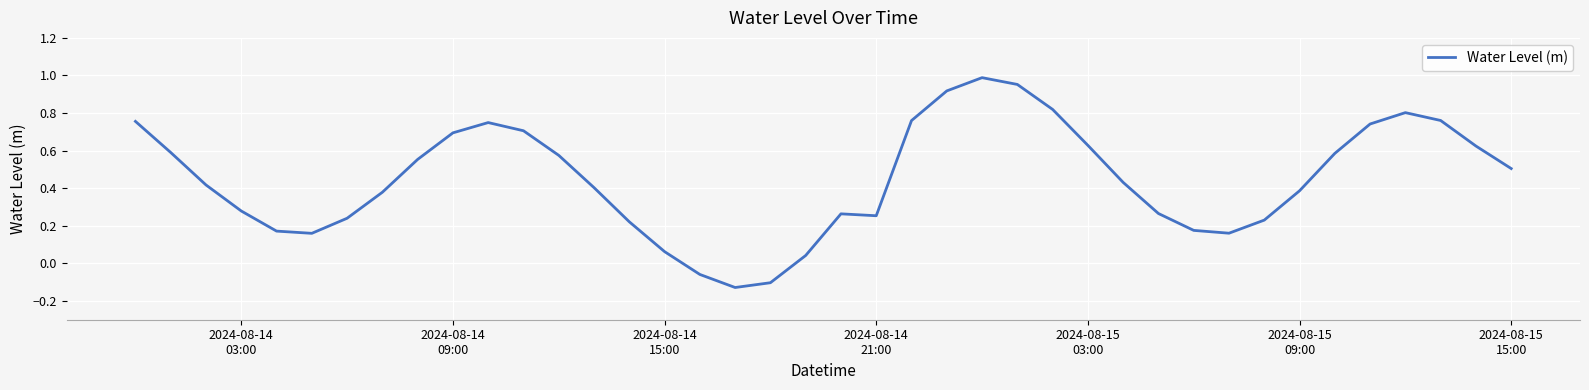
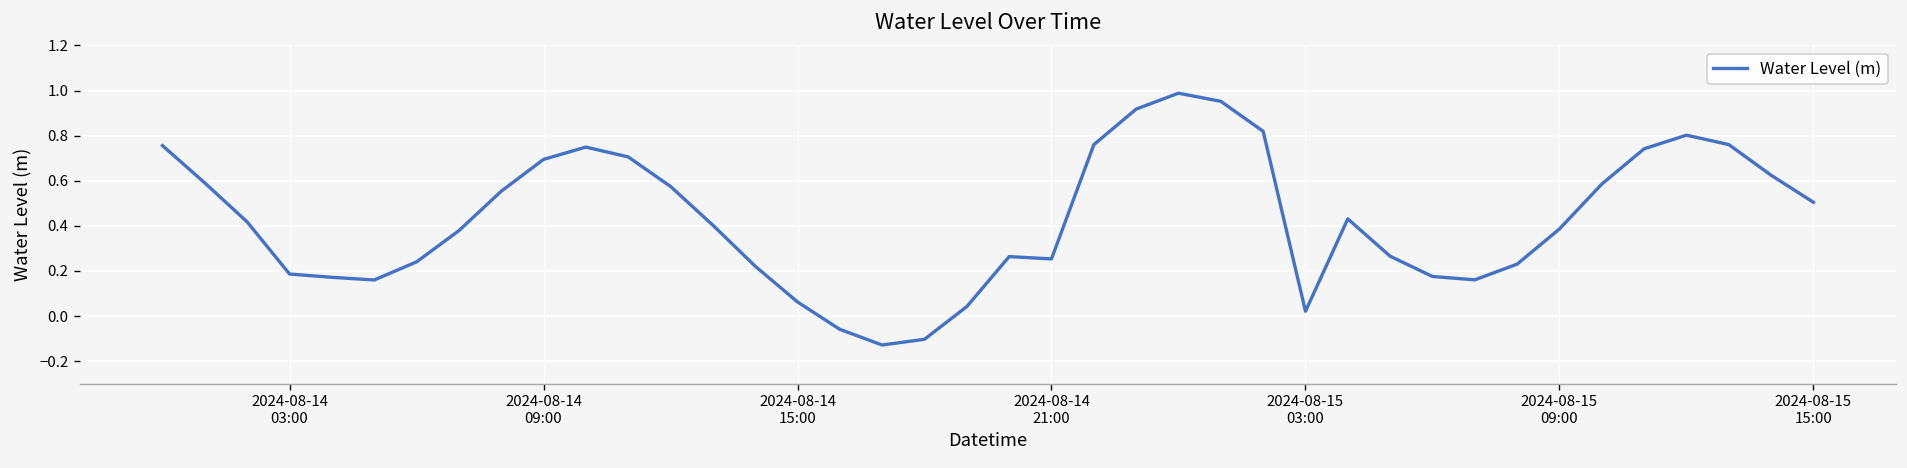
2024-08-14 03:00: 0.28 -> 0.19
2024-08-15 03:00: 0.63 -> 0.02
